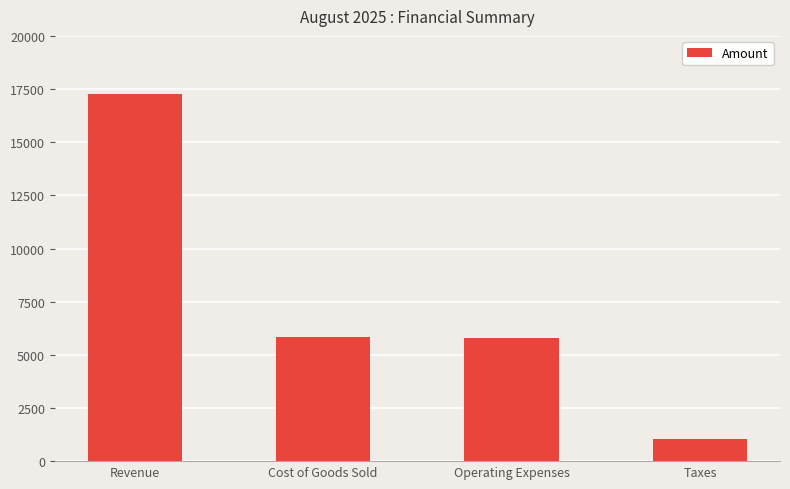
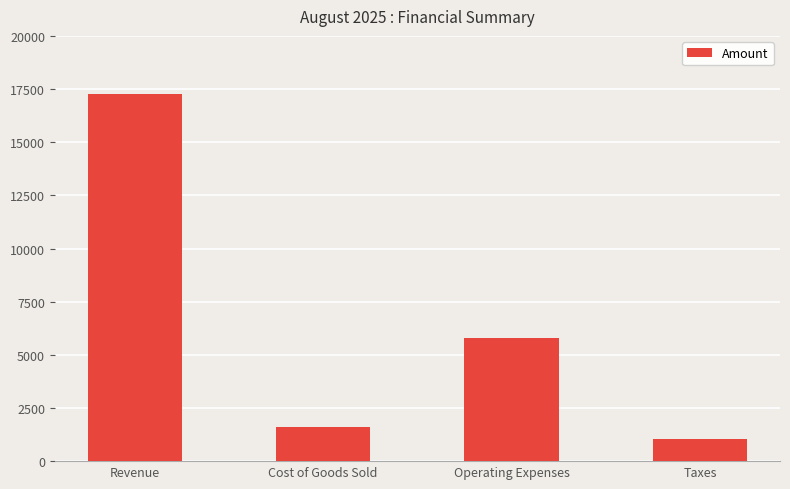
Cost of Goods Sold: 5900 -> 1600
